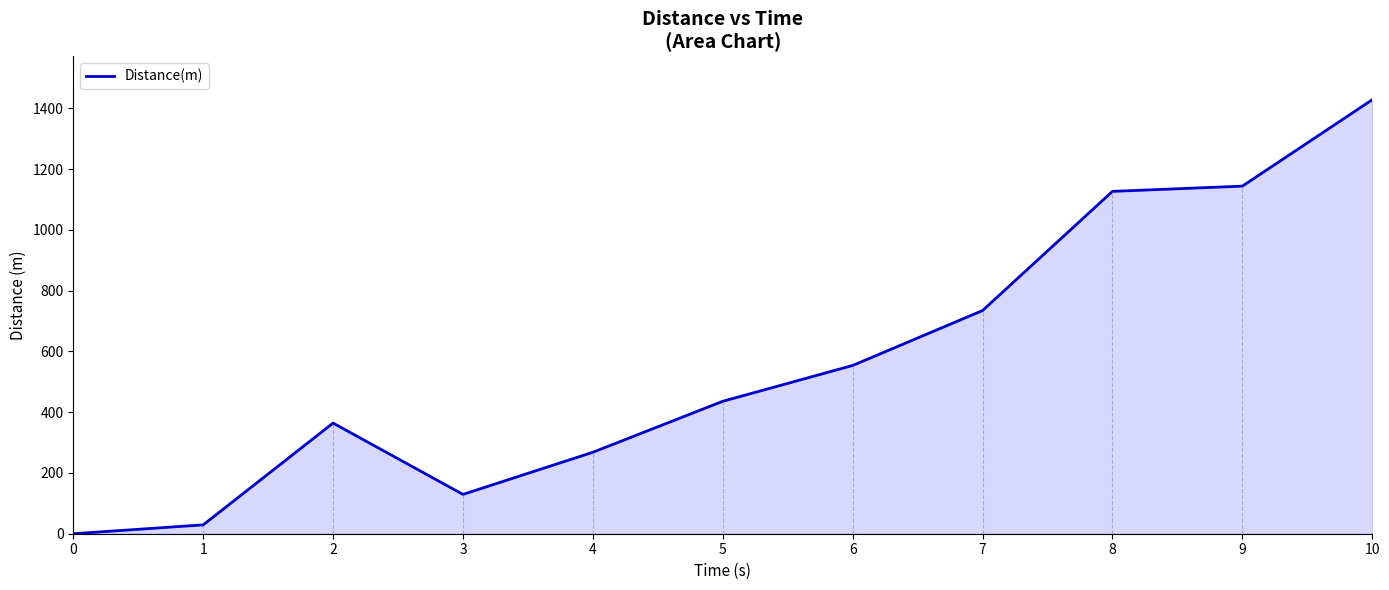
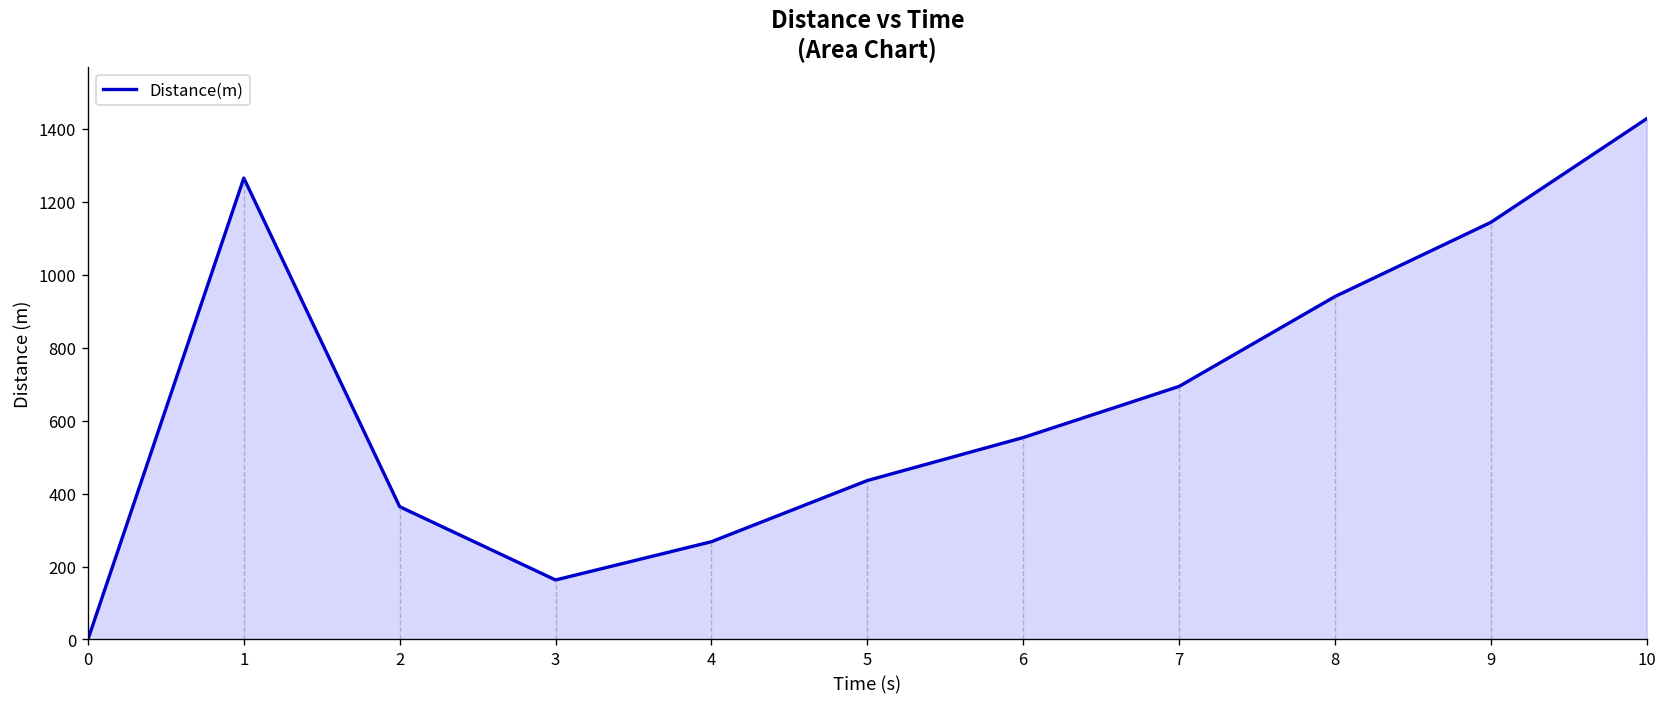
Distance(m), 1: 30 -> 1270
Distance(m), 3: 130 -> 160
Distance(m), 7: 730 -> 690
Distance(m), 8: 1130 -> 940
